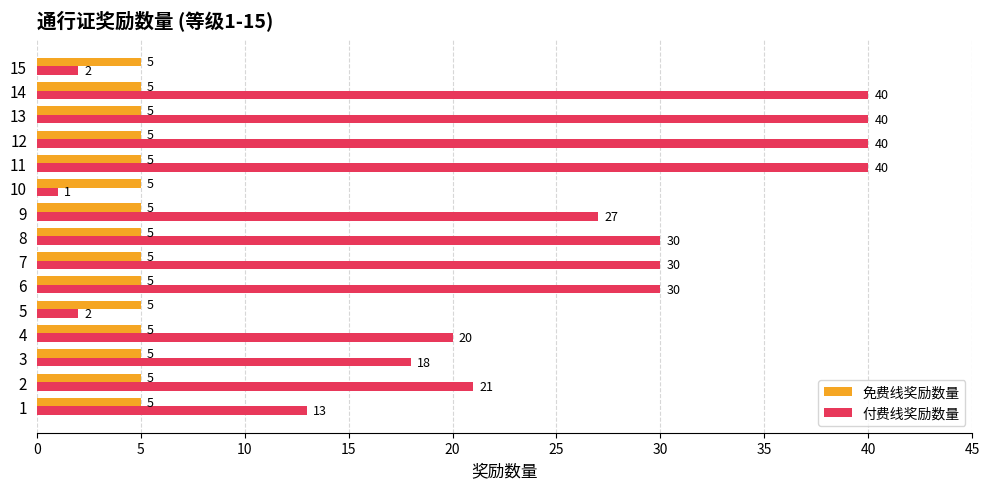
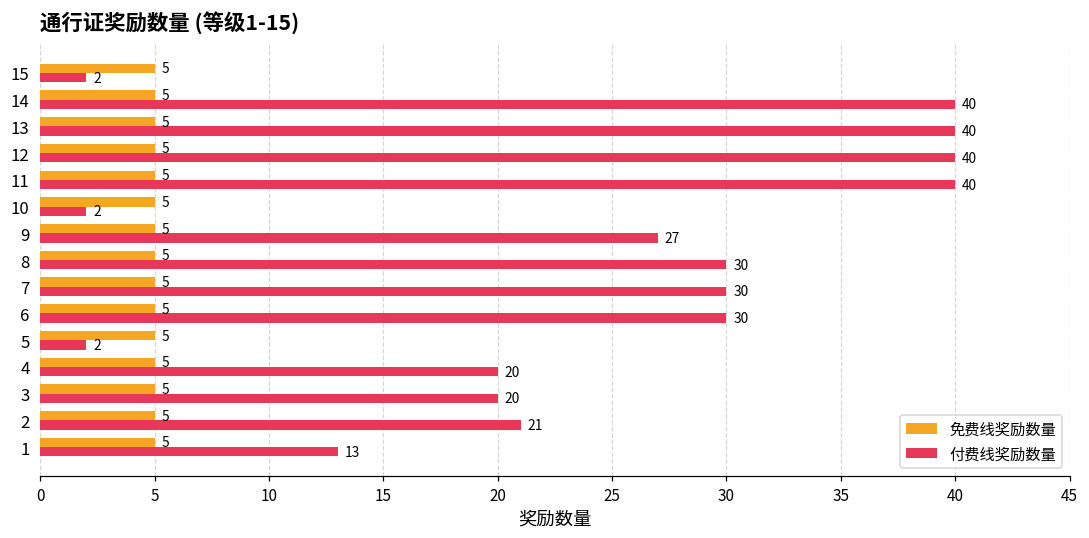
付费线奖励数量, 10: 1 -> 2
付费线奖励数量, 3: 18 -> 20
